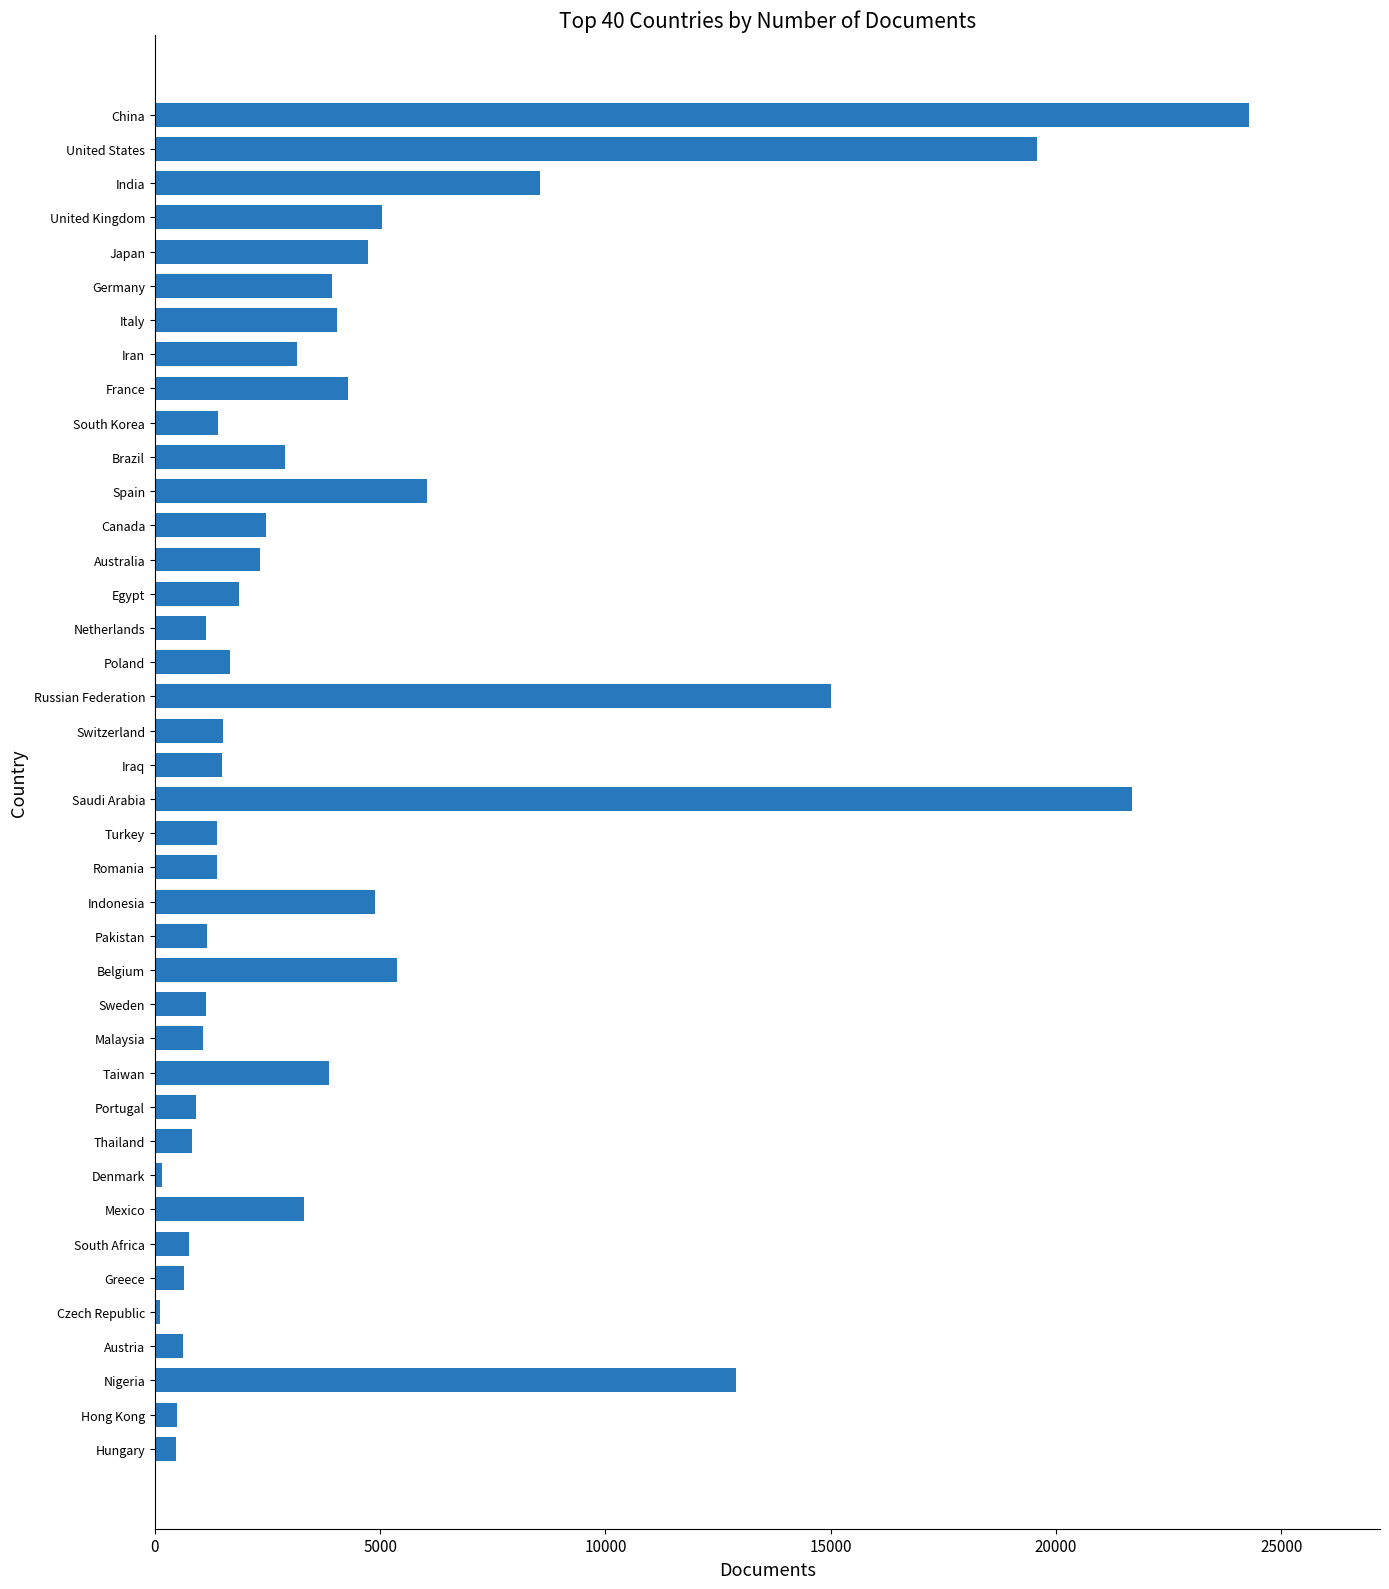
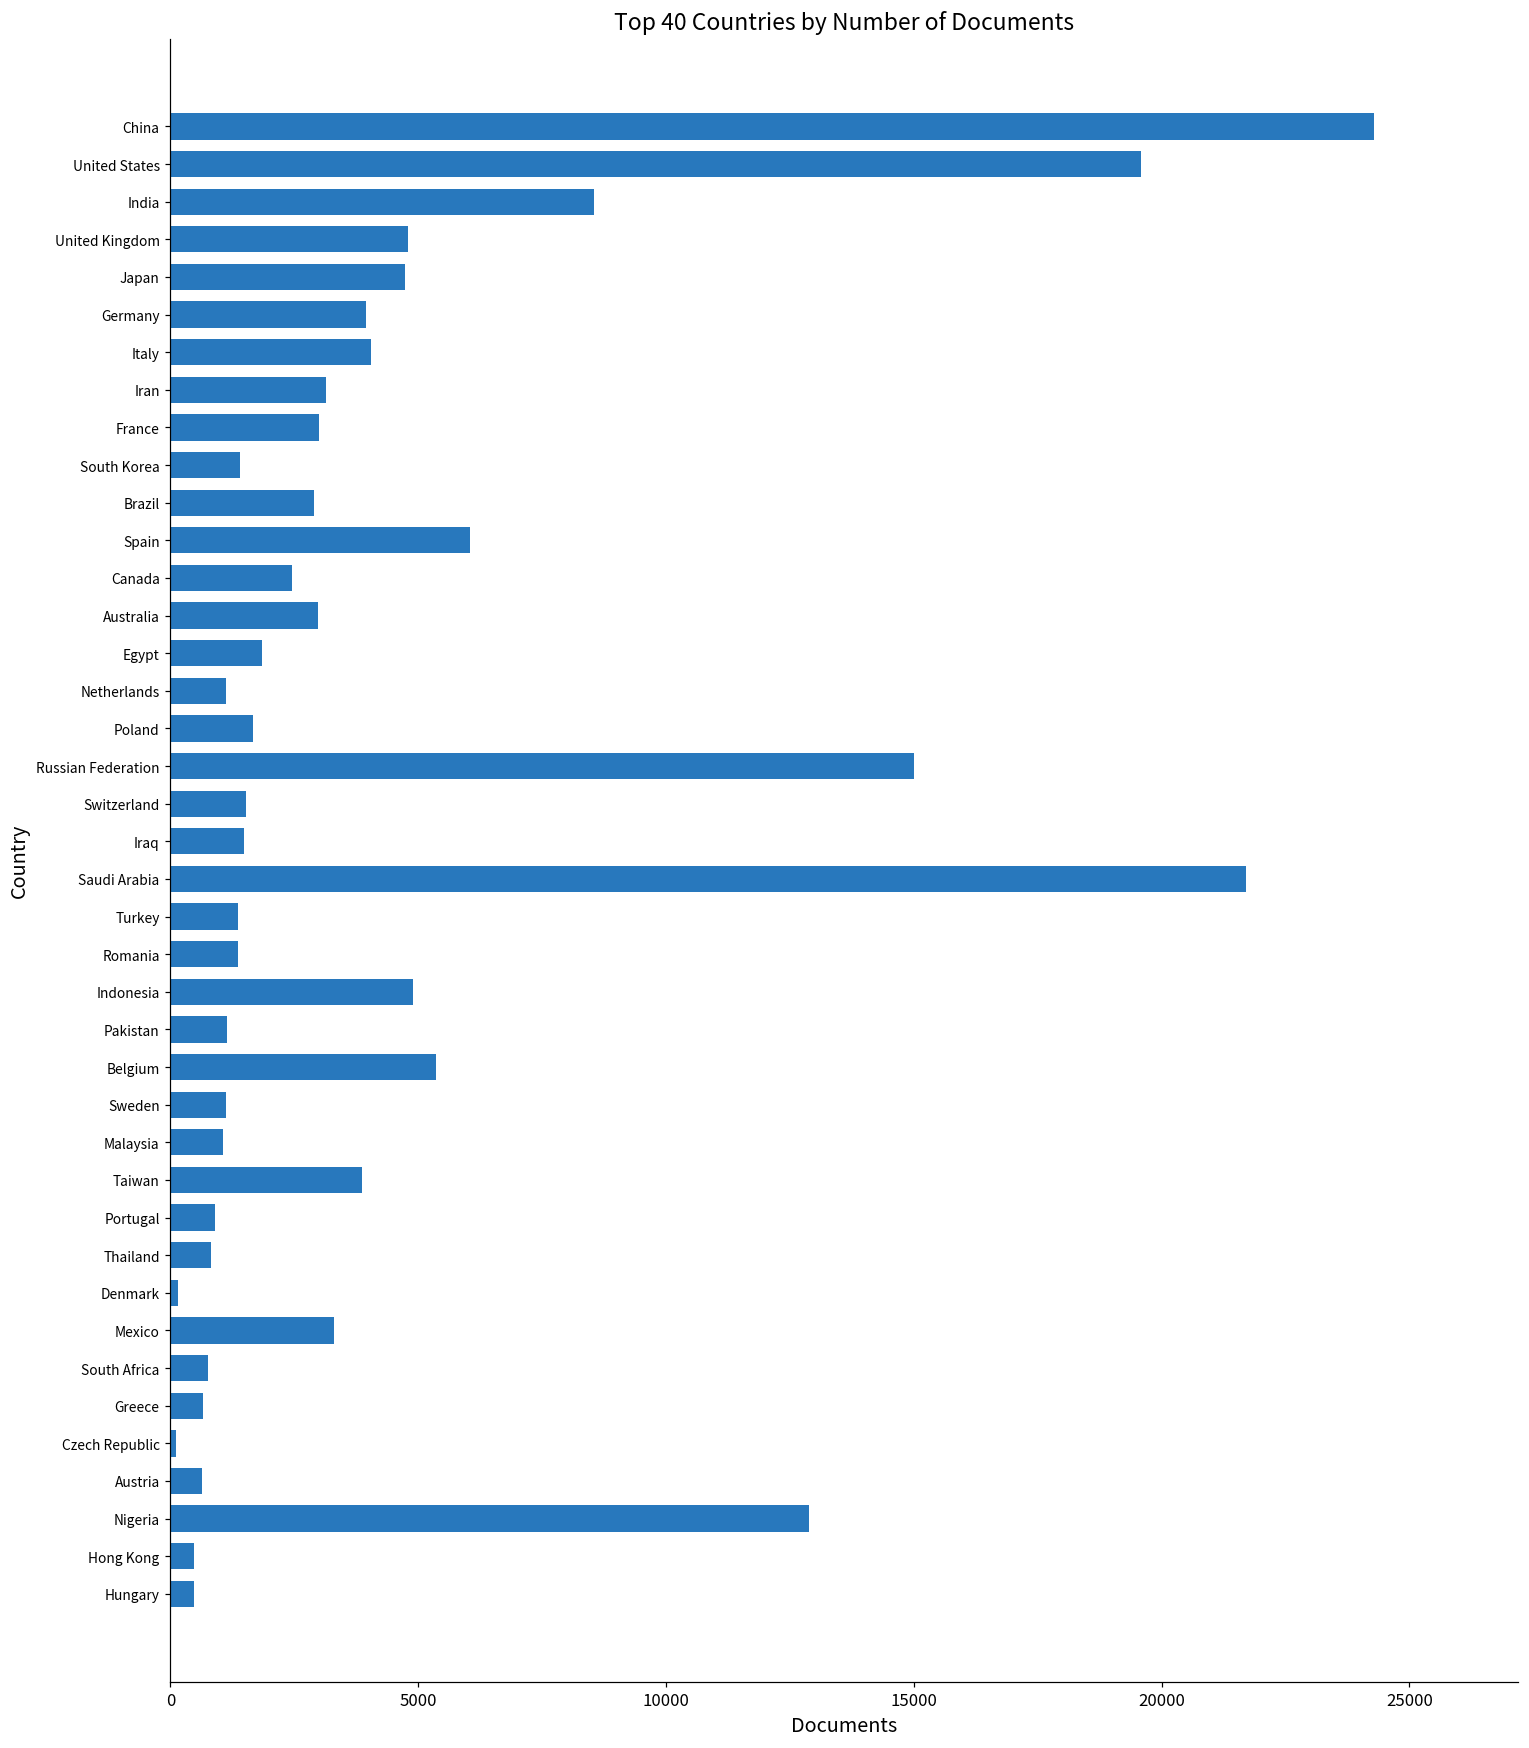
United Kingdom: 5000 -> 4800
France: 4300 -> 3000
Australia: 2300 -> 3000
